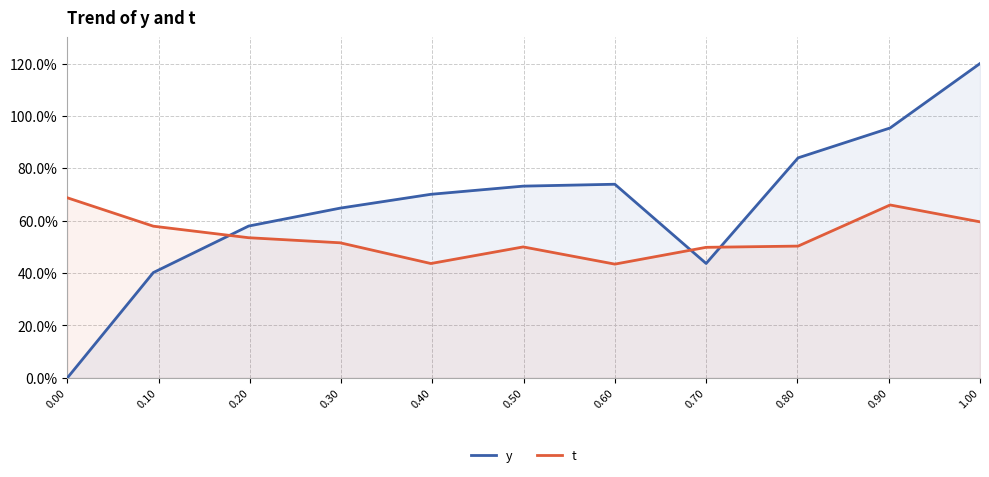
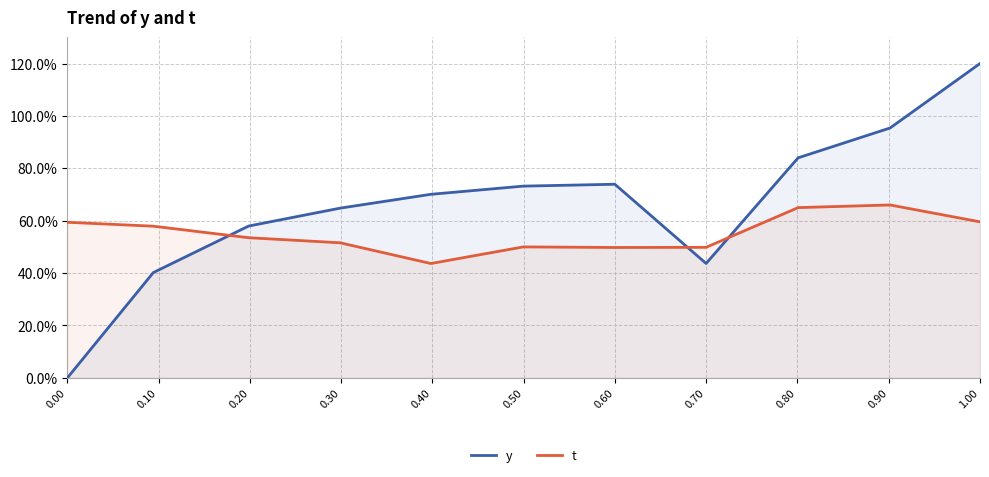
t, 0.00: 69% -> 59%
t, 0.60: 43% -> 50%
t, 0.80: 50% -> 65%
